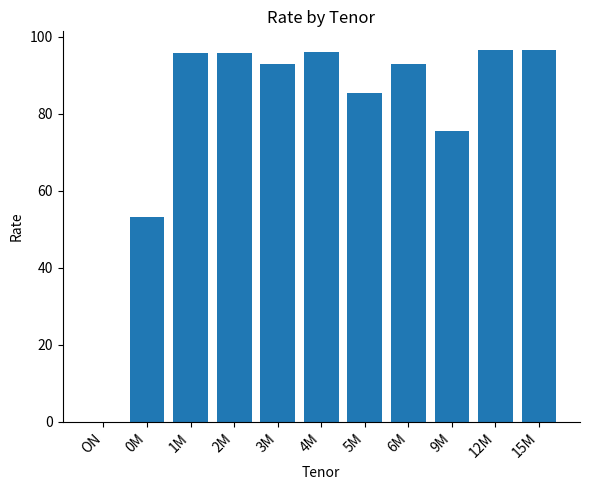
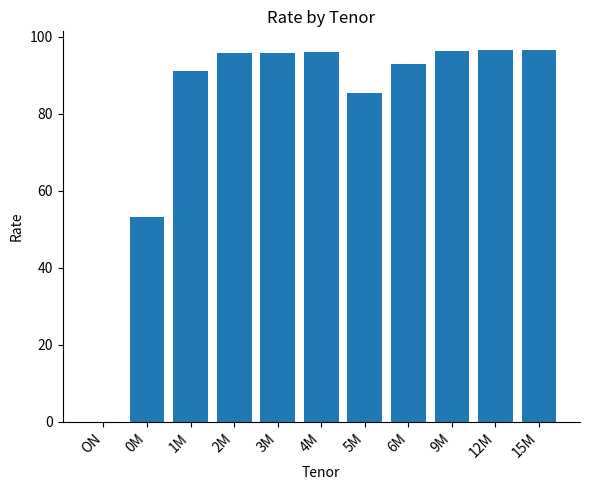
1M: 96 -> 91
3M: 93 -> 96
9M: 76 -> 96
